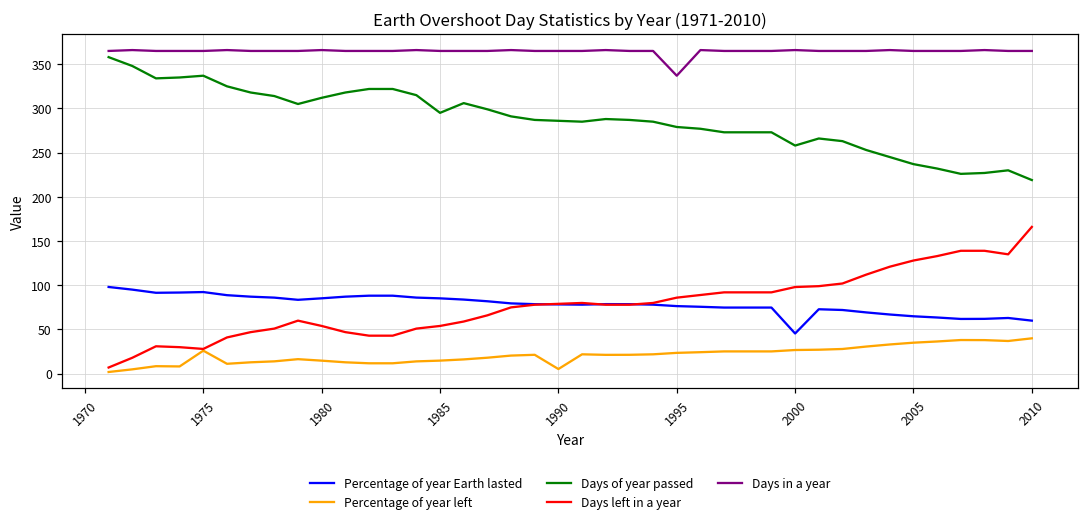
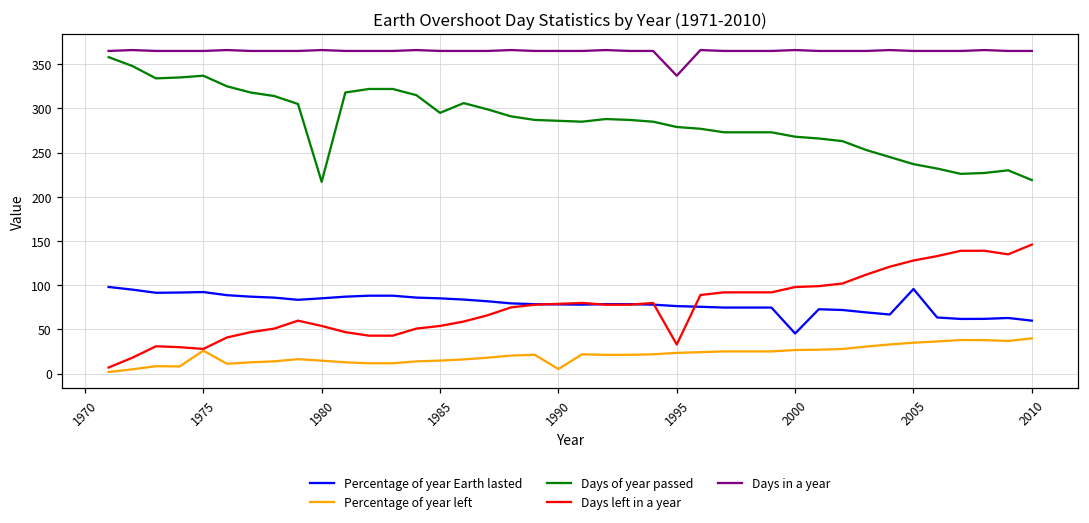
Days of year passed, 1980: 310 -> 220
Days left in a year, 1995: 90 -> 30
Days of year passed, 2000: 260 -> 270
Percentage of year Earth lasted, 2005: 60 -> 100
Days left in a year, 2010: 170 -> 150
